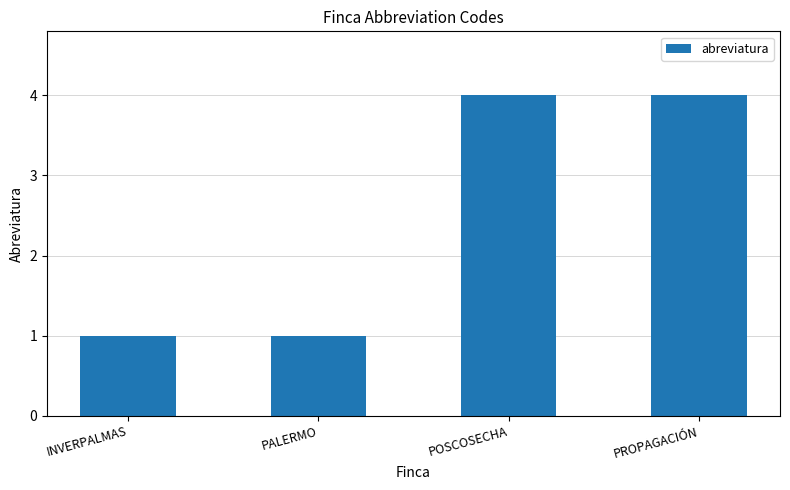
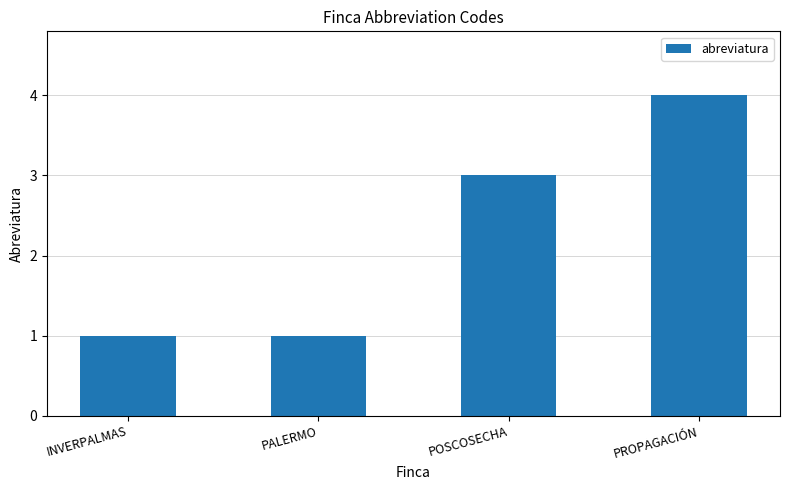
POSCOSECHA: 4 -> 3
